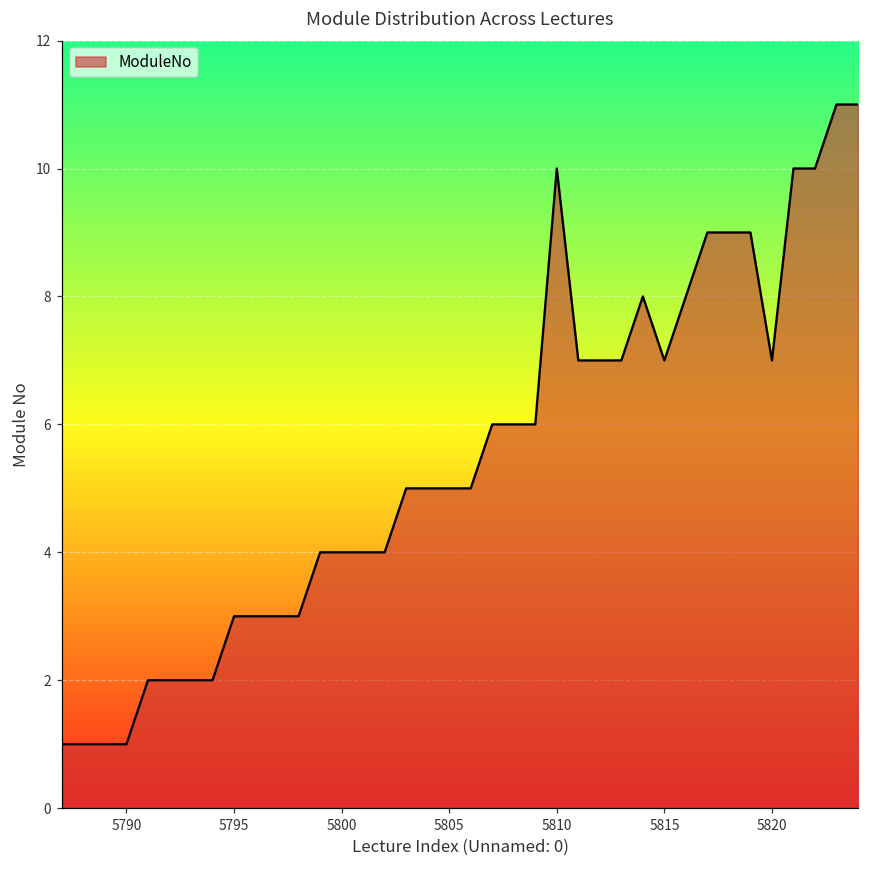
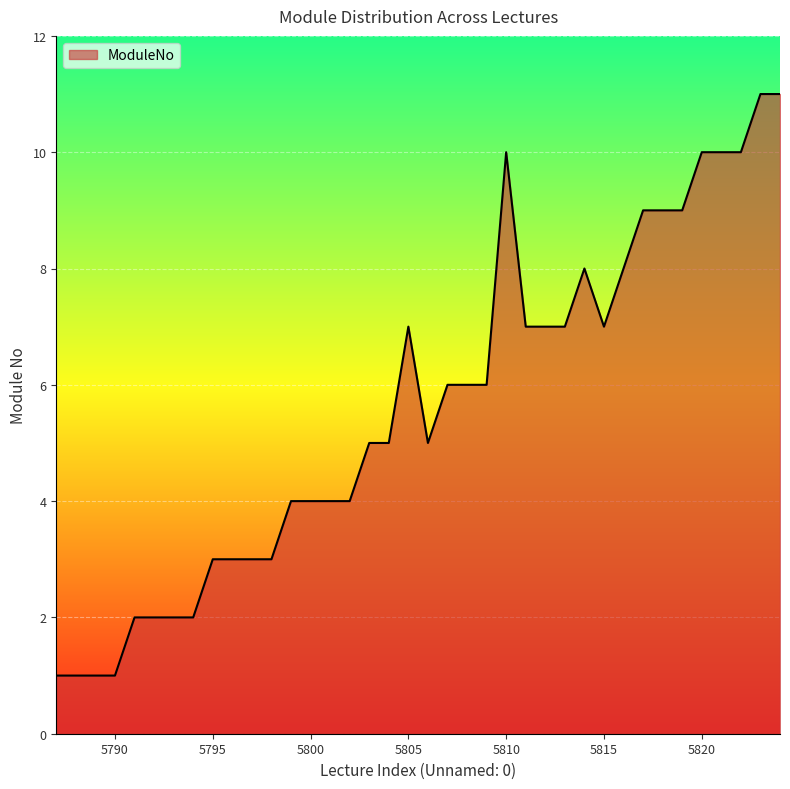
5805: 5 -> 7
5820: 7 -> 10
